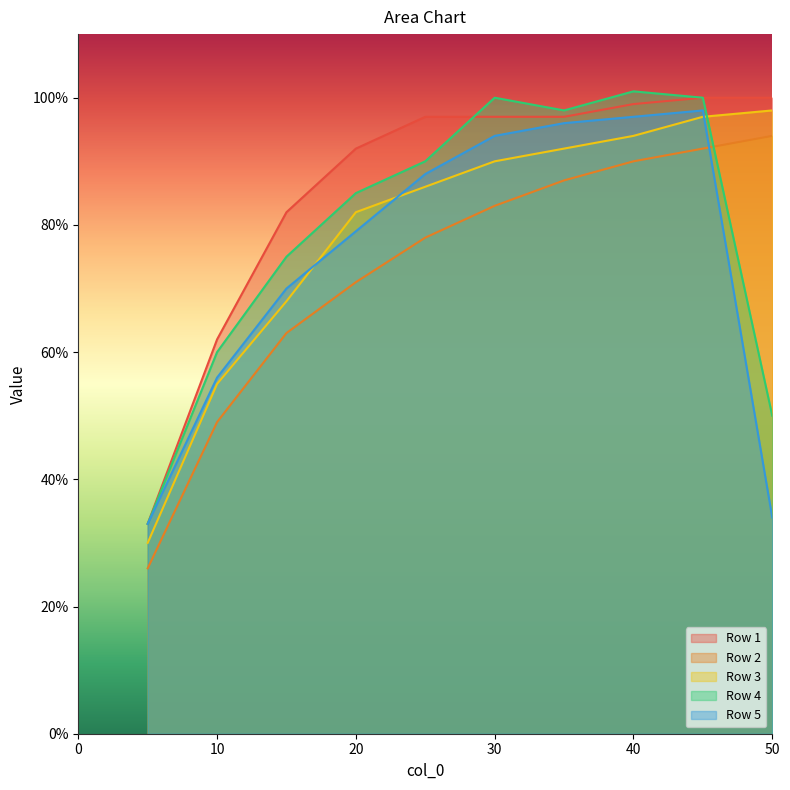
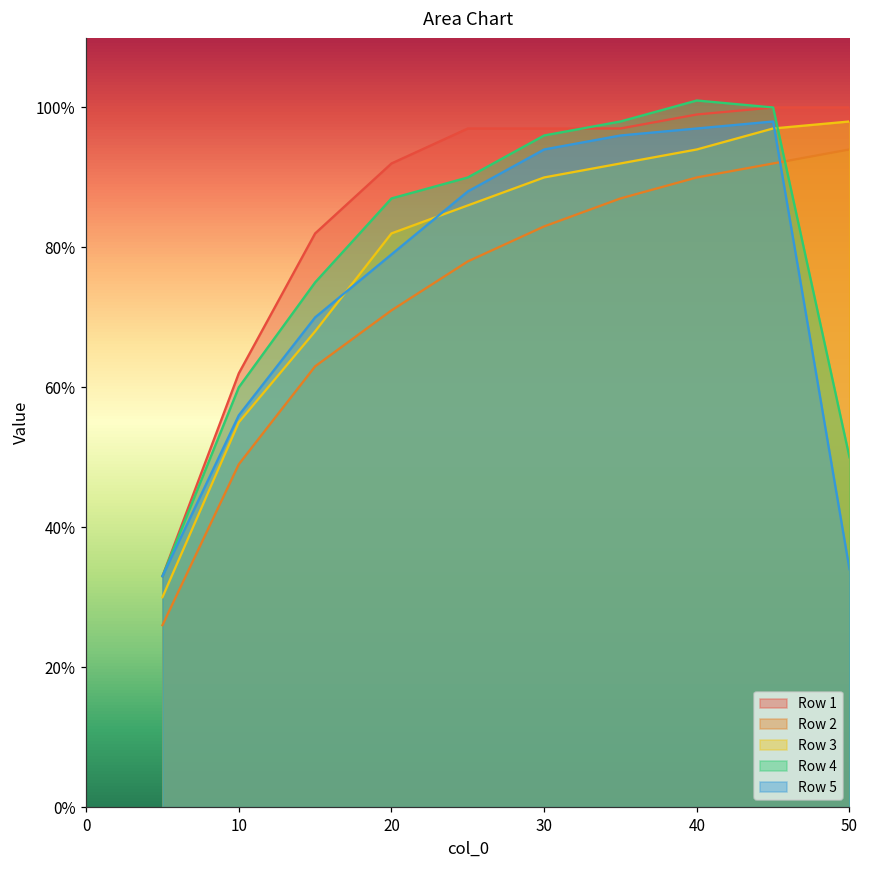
Row 4, 20: 85% -> 87%
Row 4, 30: 100% -> 96%
